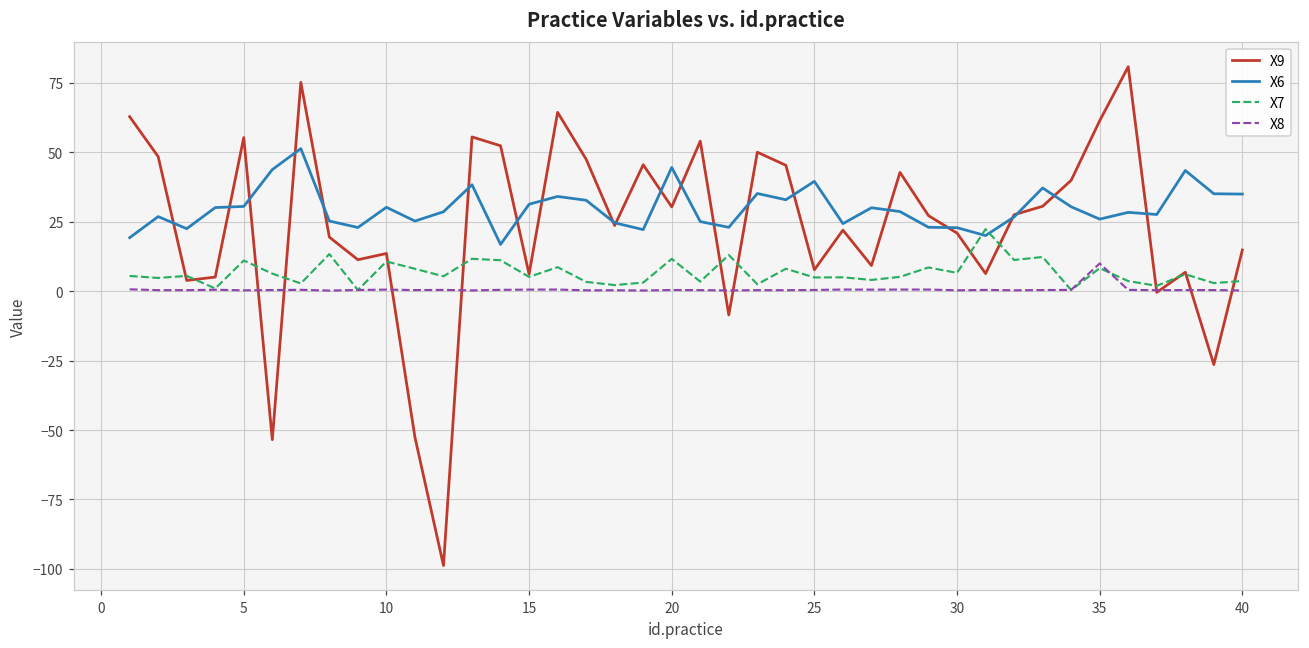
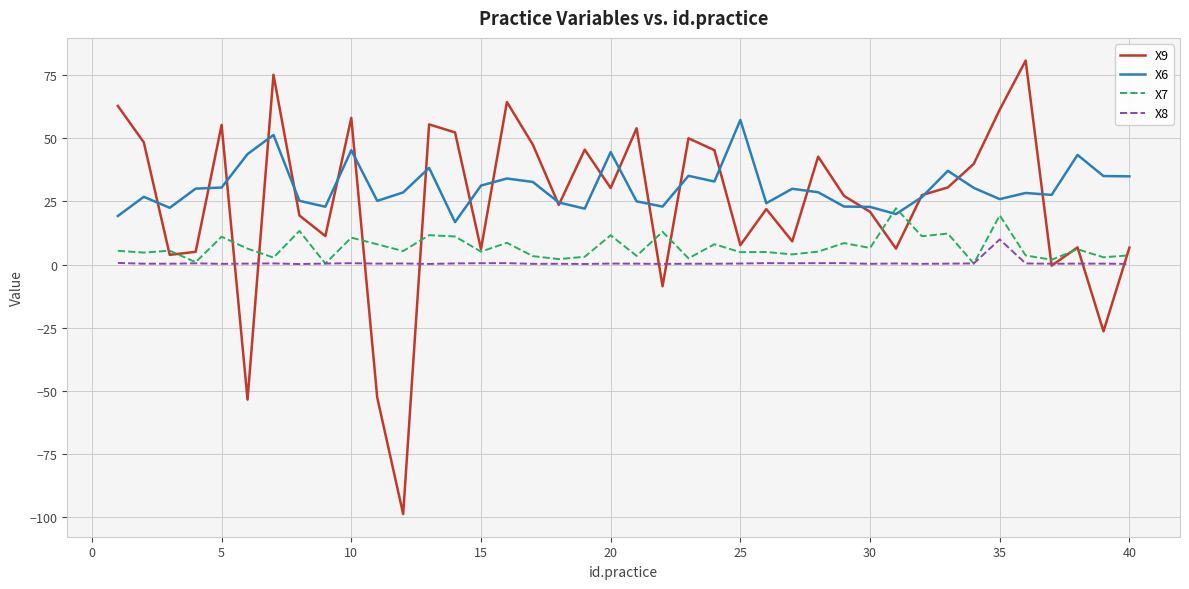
X9, 10: 14 -> 58
X6, 10: 30 -> 45
X6, 25: 39 -> 57
X7, 35: 8 -> 19
X9, 40: 15 -> 7
